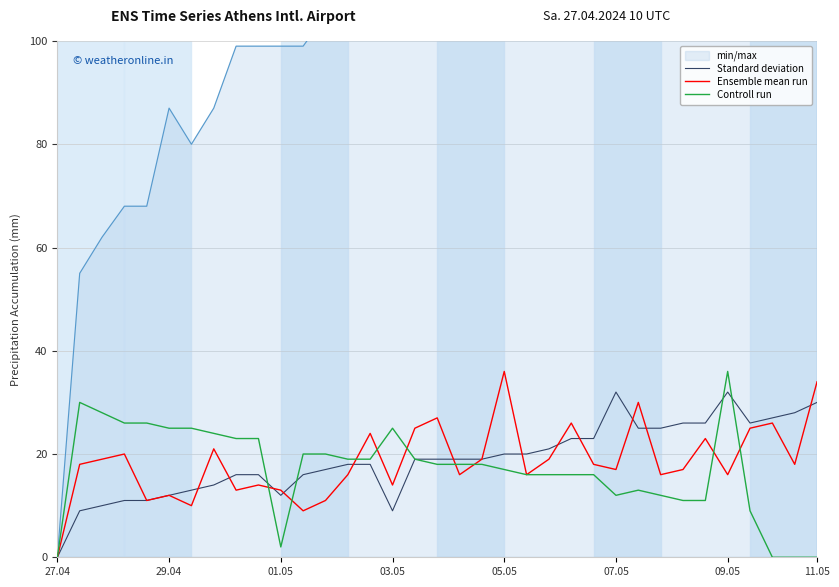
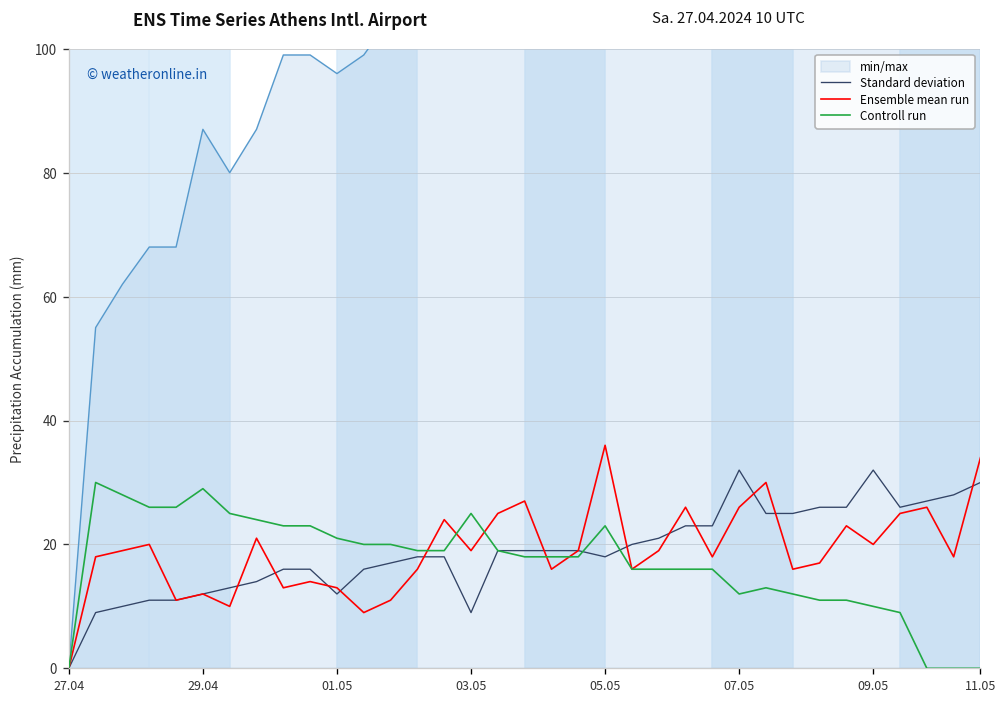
Controll run, 29.04: 25 -> 29
min/max, 01.05: 99 -> 96
Controll run, 01.05: 2 -> 21
Ensemble mean run, 03.05: 14 -> 19
Standard deviation, 05.05: 20 -> 18
Controll run, 05.05: 17 -> 23
Ensemble mean run, 07.05: 17 -> 26
Ensemble mean run, 09.05: 16 -> 20
Controll run, 09.05: 36 -> 10
